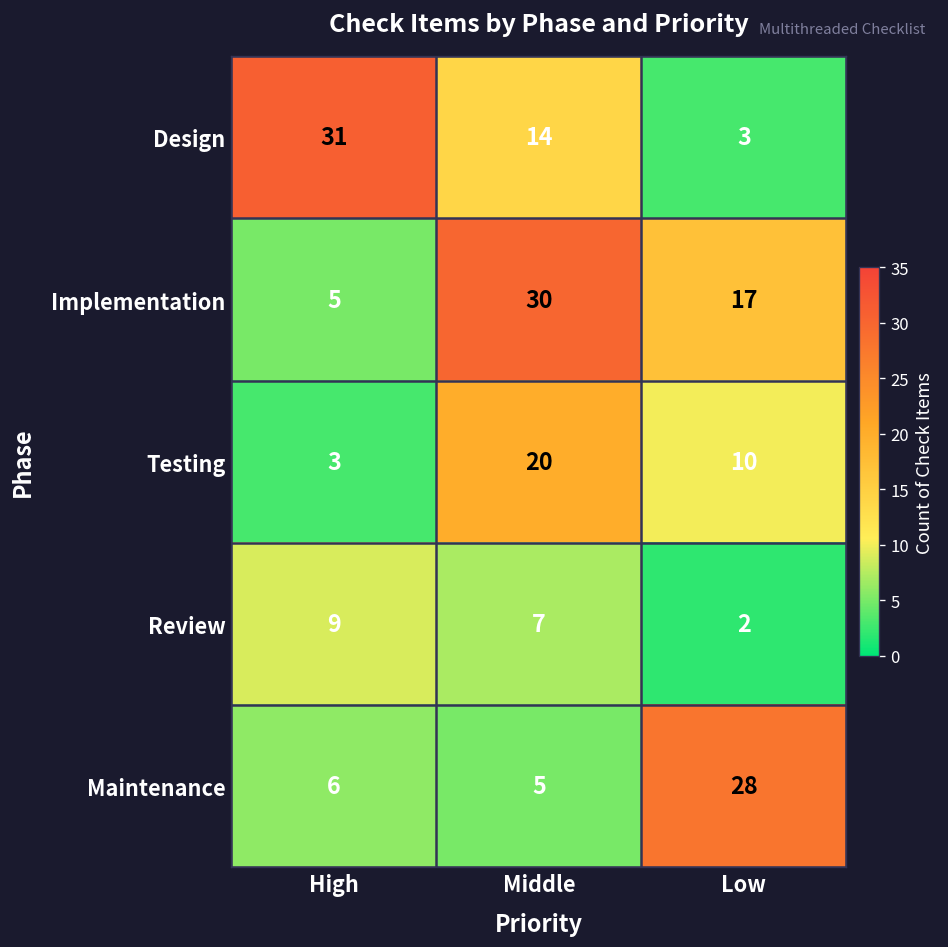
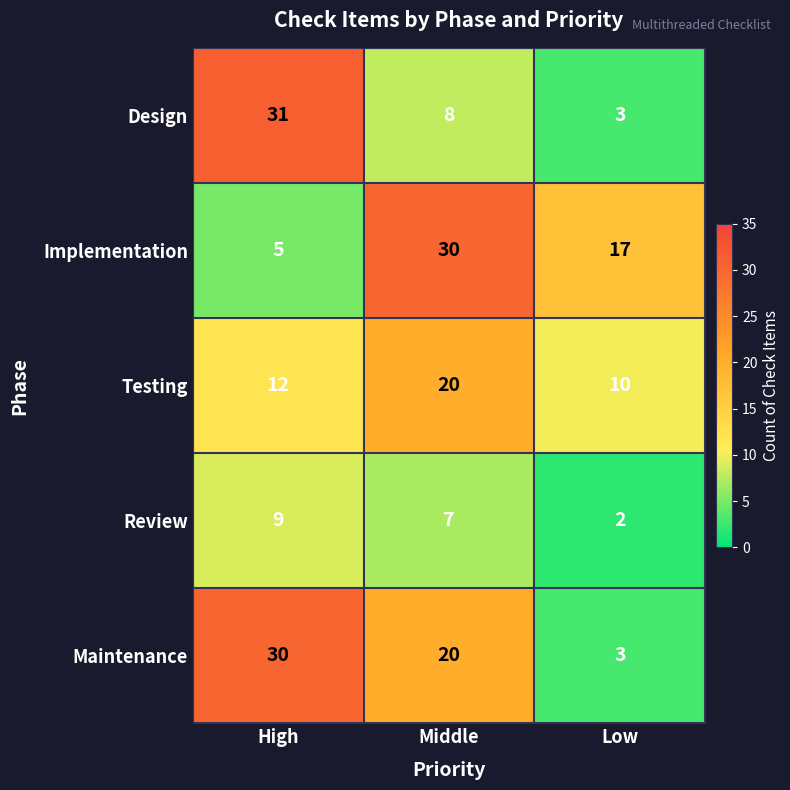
Design, Middle: 14 -> 8
Testing, High: 3 -> 12
Maintenance, High: 6 -> 30
Maintenance, Middle: 5 -> 20
Maintenance, Low: 28 -> 3
